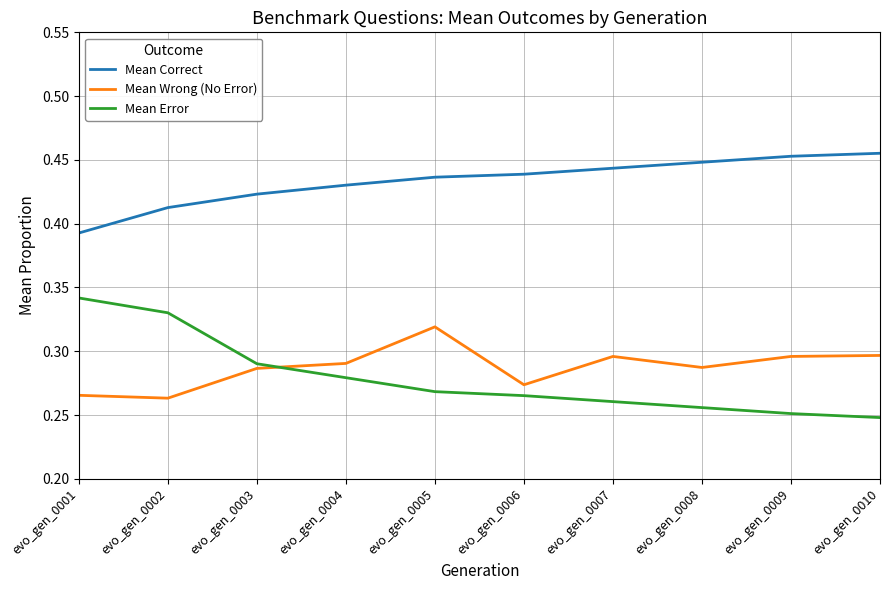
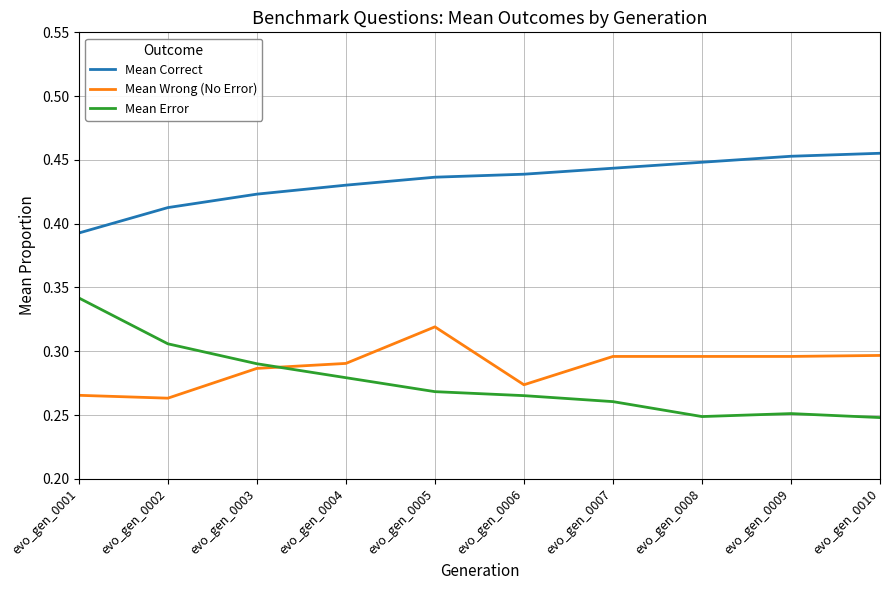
Mean Error, evo_gen_0002: 0.330 -> 0.306
Mean Wrong (No Error), evo_gen_0008: 0.287 -> 0.296
Mean Error, evo_gen_0008: 0.256 -> 0.249
